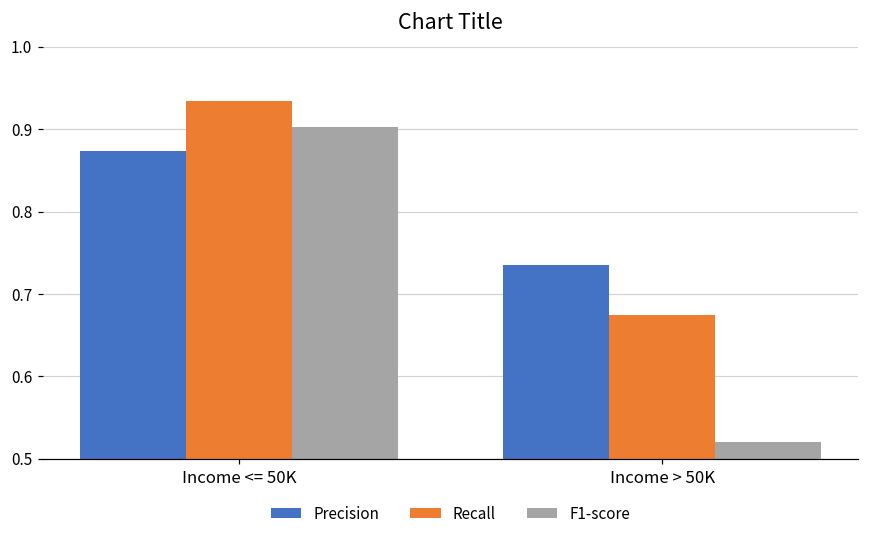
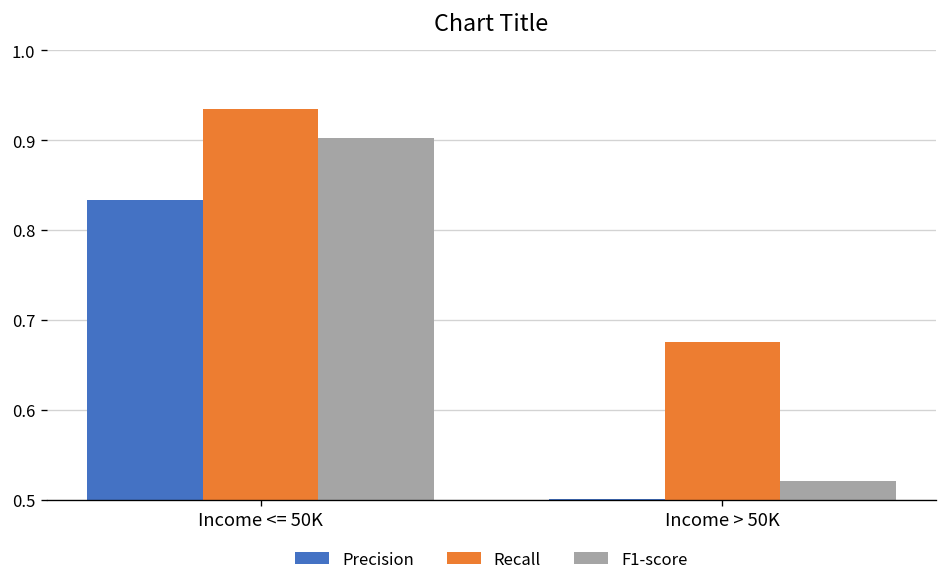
Precision, Income <= 50K: 0.87 -> 0.83
Precision, Income > 50K: 0.74 -> 0.50
